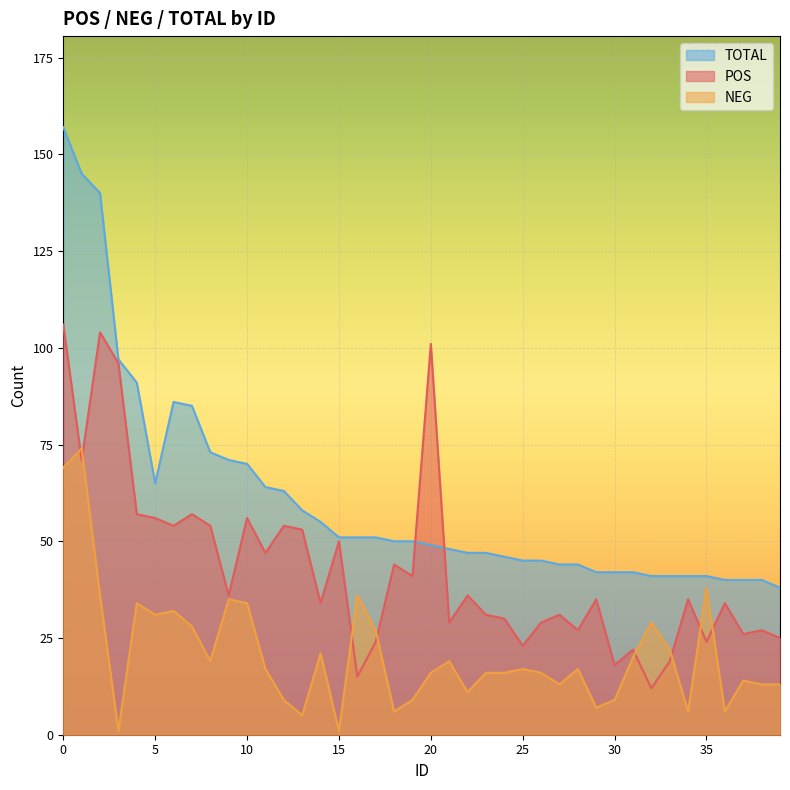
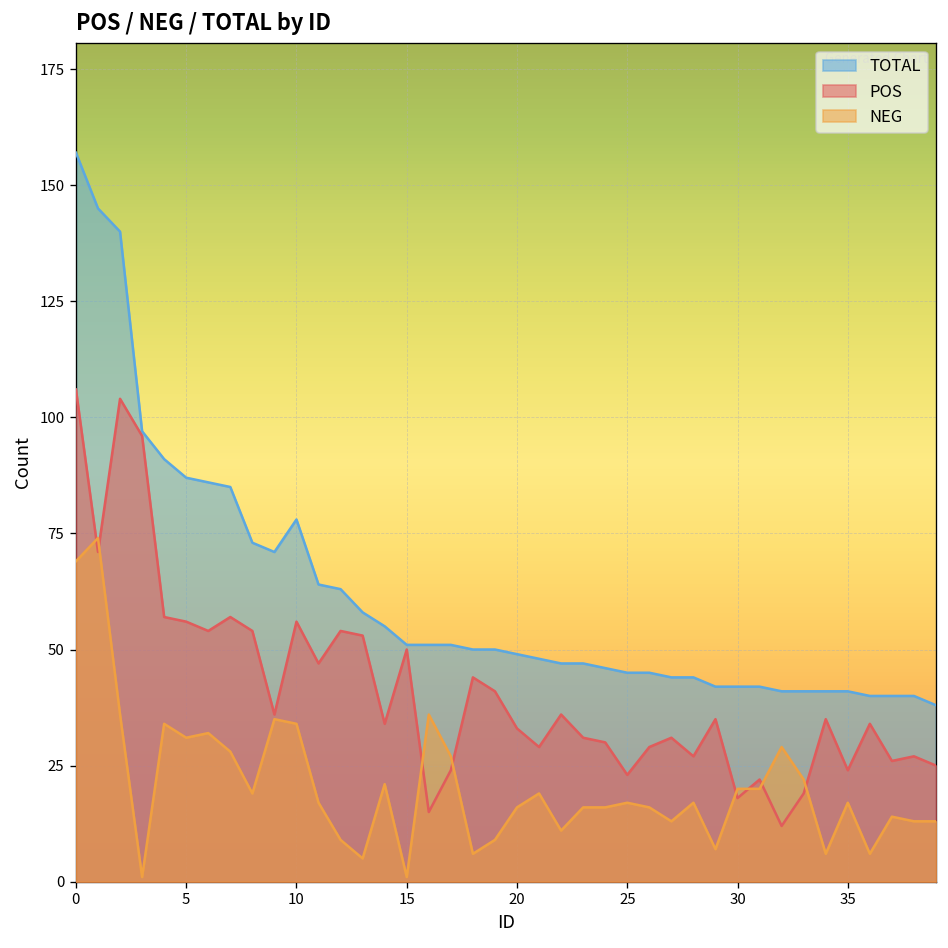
TOTAL, 5: 65 -> 87
TOTAL, 10: 70 -> 78
POS, 20: 101 -> 33
NEG, 30: 9 -> 20
NEG, 35: 38 -> 17
